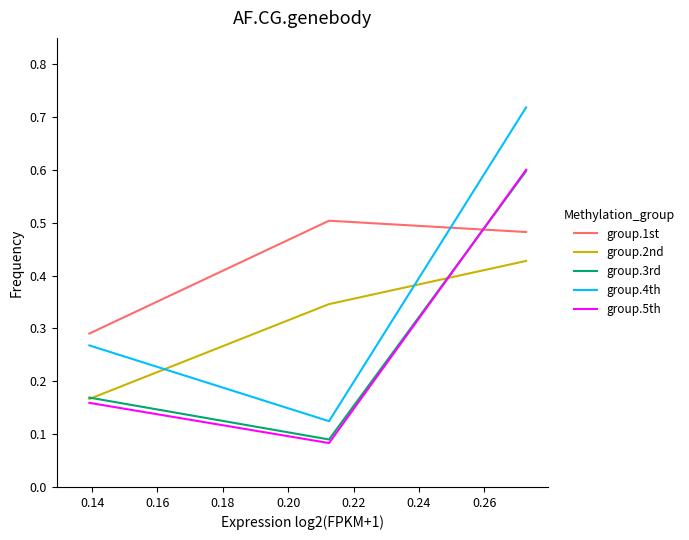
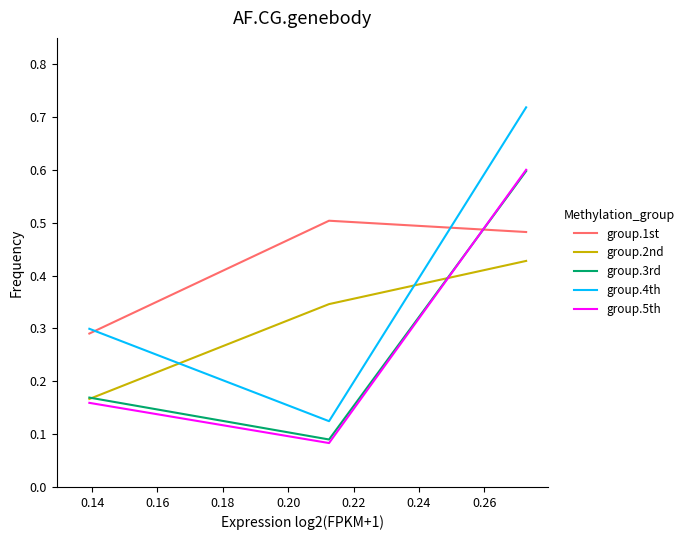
group.4th, 0.14: 0.27 -> 0.30
